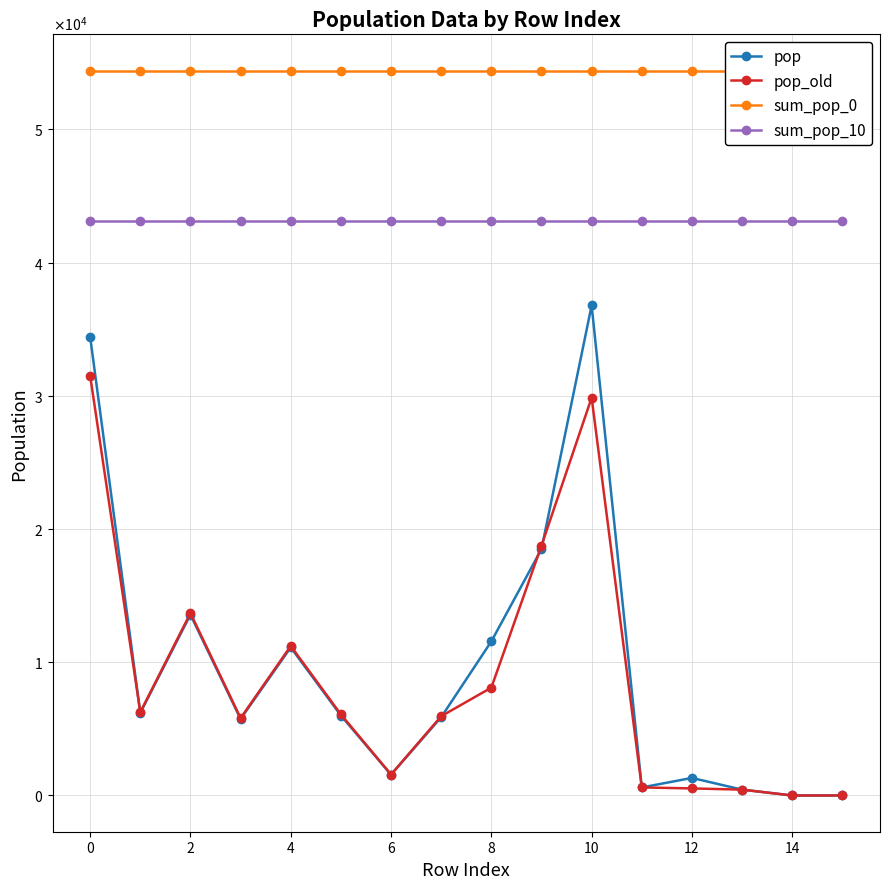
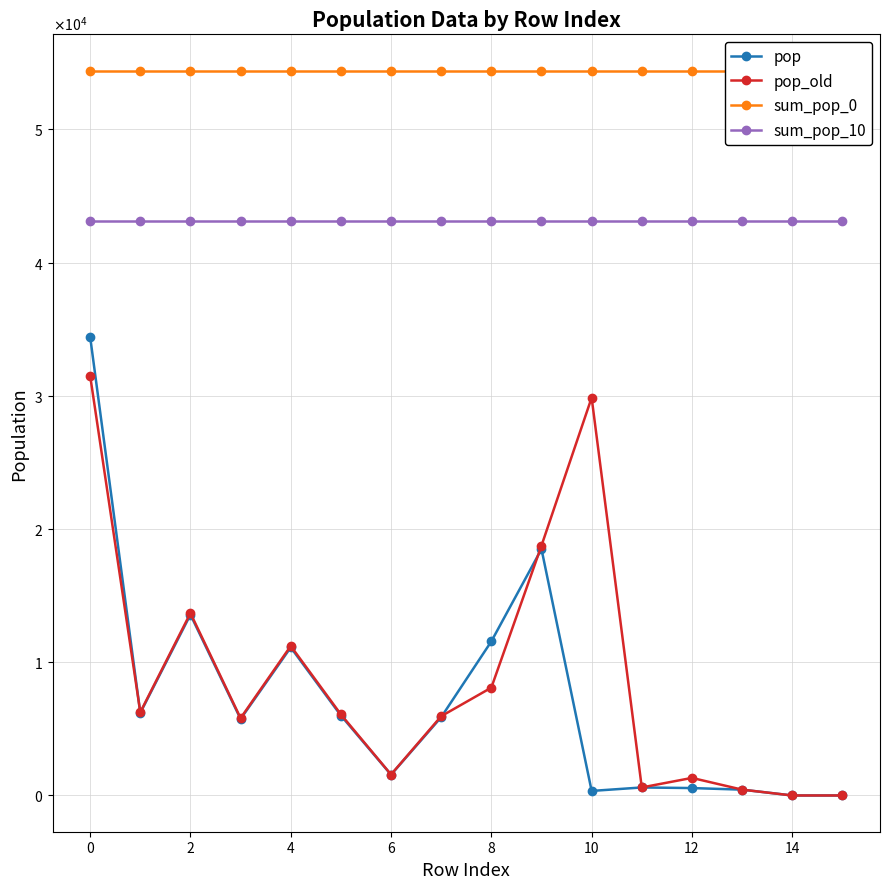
pop, 10: 36800 -> 300
pop, 12: 1300 -> 600
pop_old, 12: 500 -> 1300
